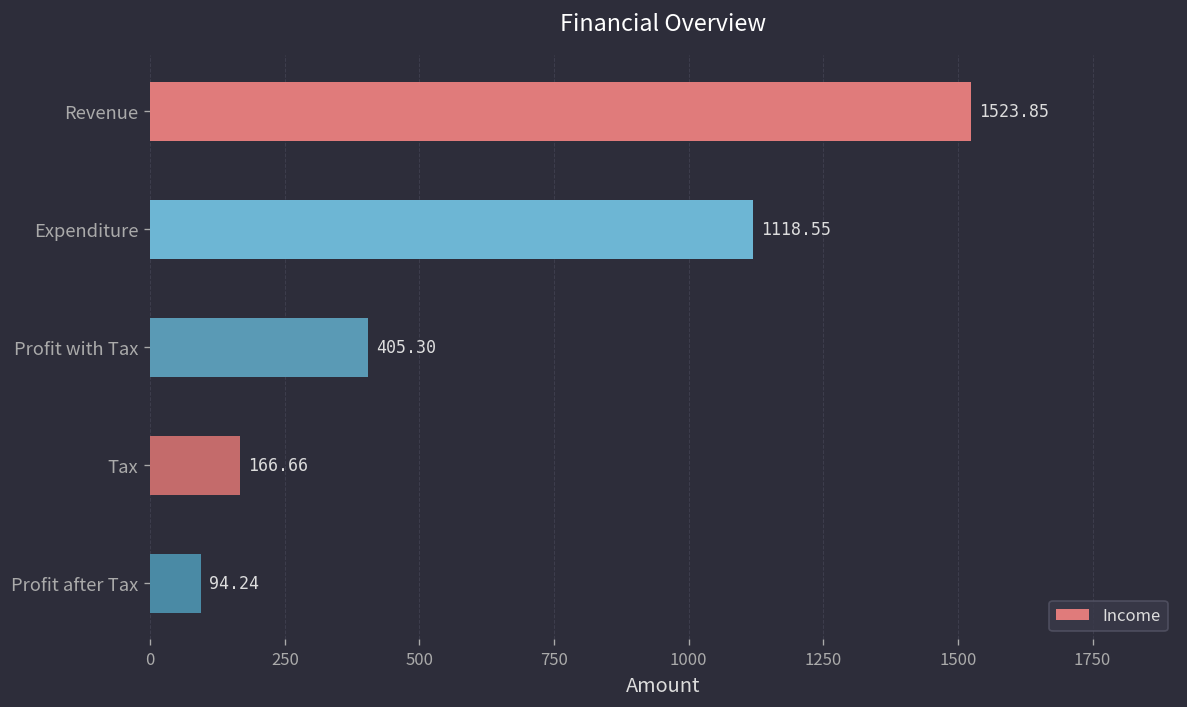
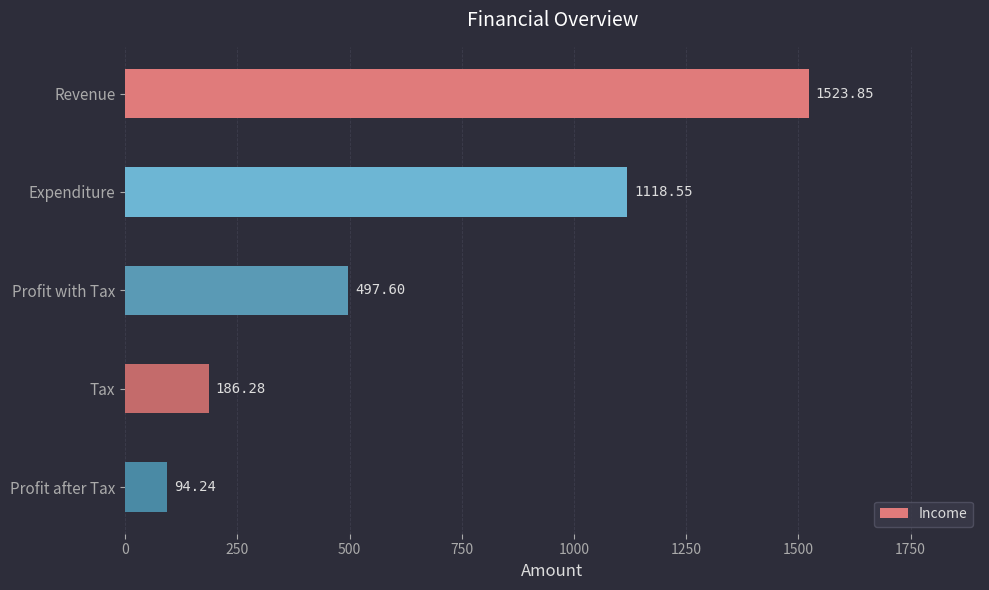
Profit with Tax: 405.30 -> 497.60
Tax: 166.66 -> 186.28
